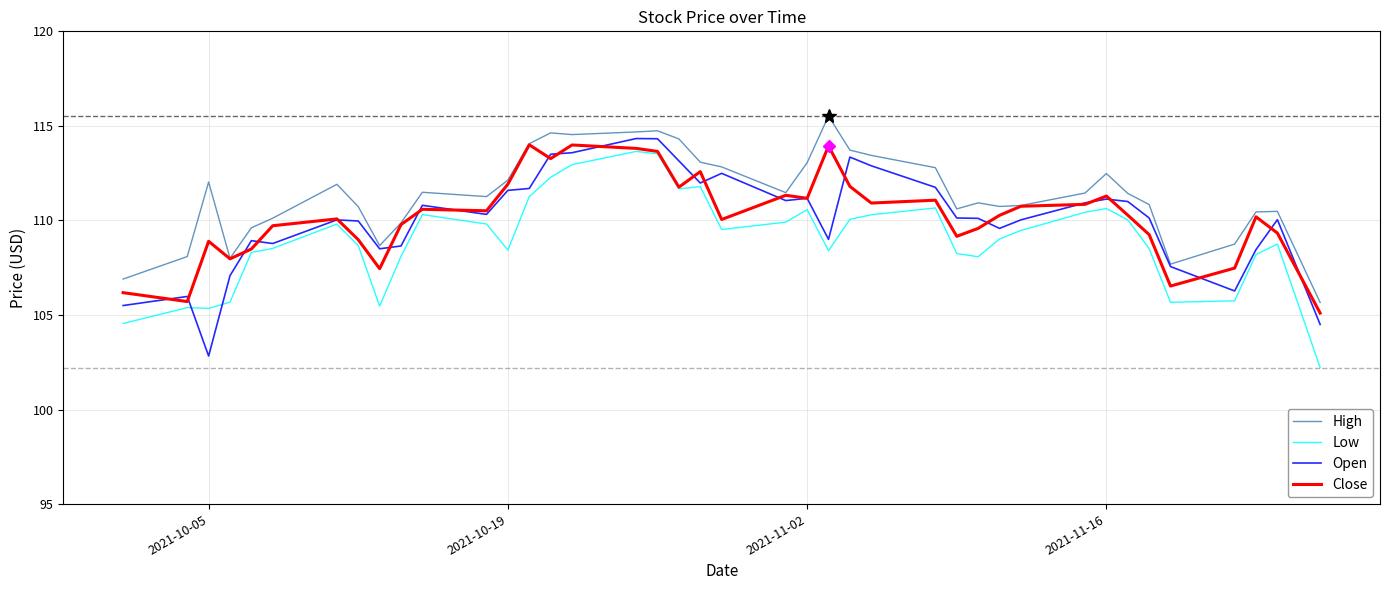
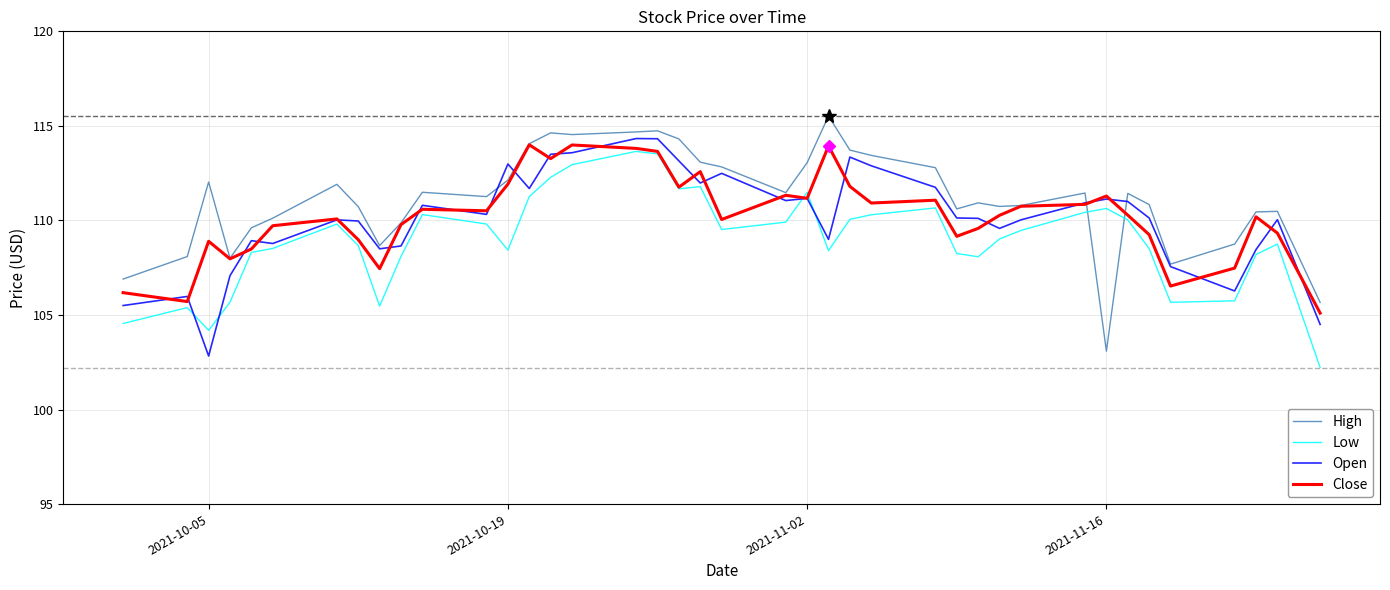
Low, 2021-10-05: 105.3 -> 104.2
Open, 2021-10-19: 111.6 -> 113.0
Low, 2021-11-02: 110.6 -> 111.5
High, 2021-11-16: 112.5 -> 103.1
